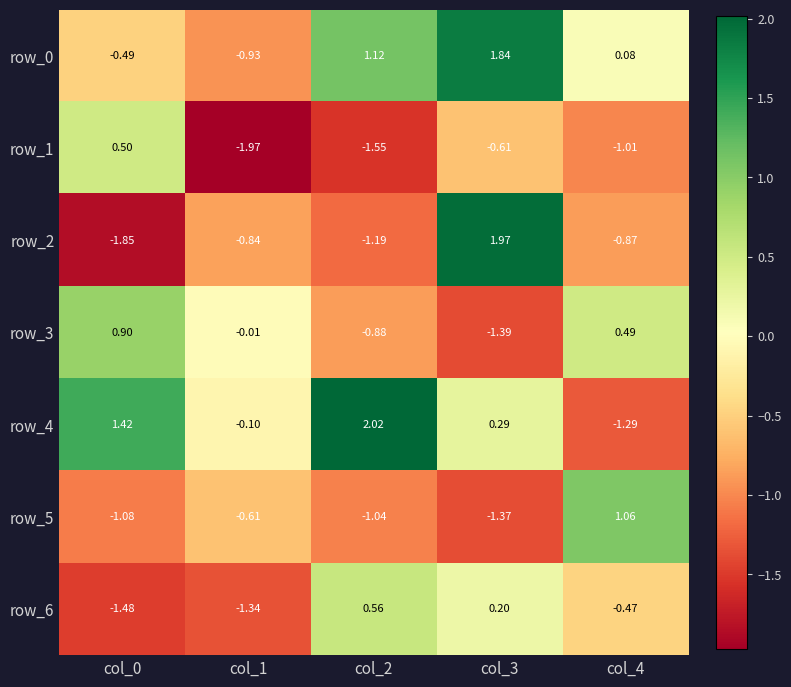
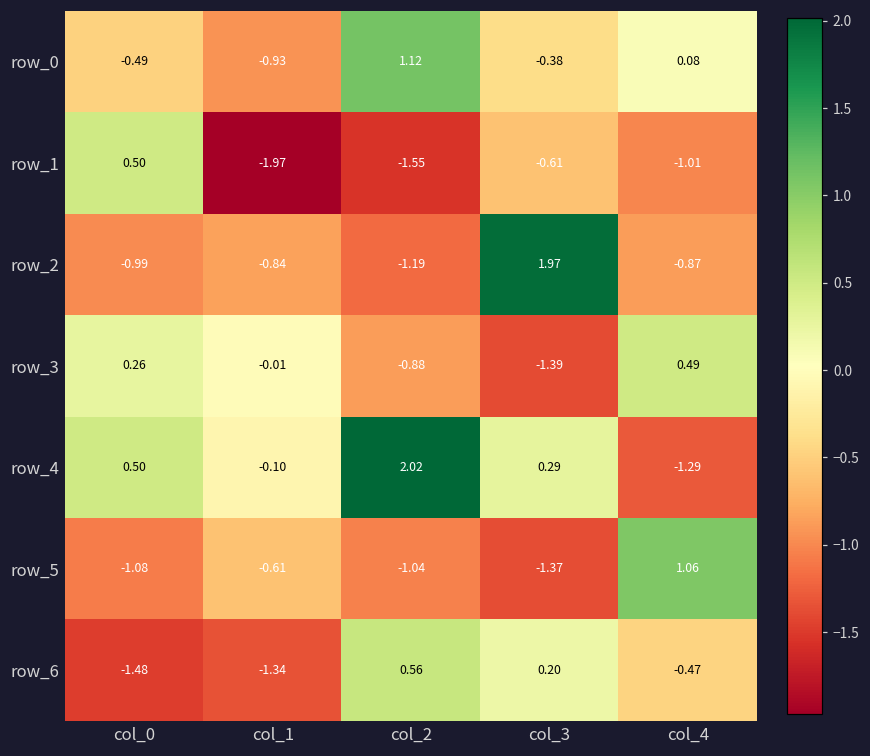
row_0, col_3: 1.84 -> -0.38
row_2, col_0: -1.85 -> -0.99
row_3, col_0: 0.90 -> 0.26
row_4, col_0: 1.42 -> 0.50
